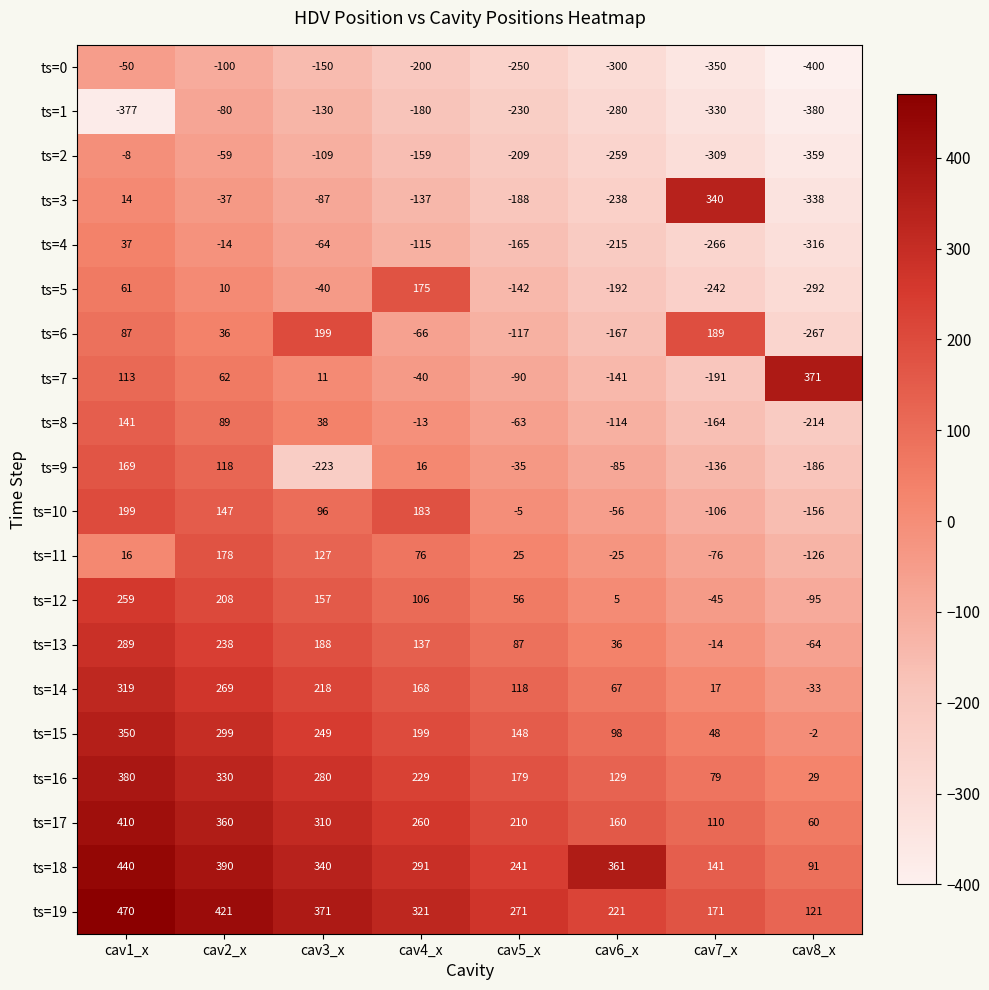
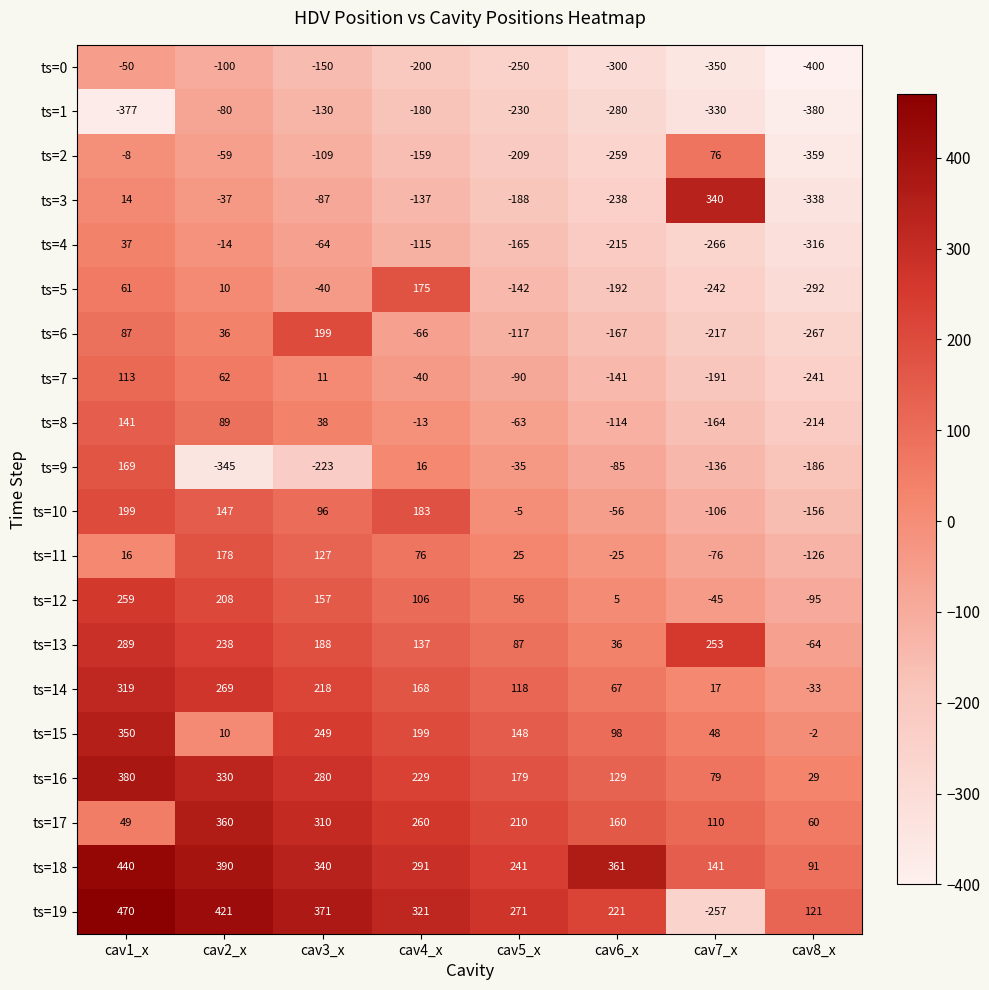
ts=2, cav7_x: -309 -> 76
ts=6, cav7_x: 189 -> -217
ts=7, cav8_x: 371 -> -241
ts=9, cav2_x: 118 -> -345
ts=13, cav7_x: -14 -> 253
ts=15, cav2_x: 299 -> 10
ts=17, cav1_x: 410 -> 49
ts=19, cav7_x: 171 -> -257
